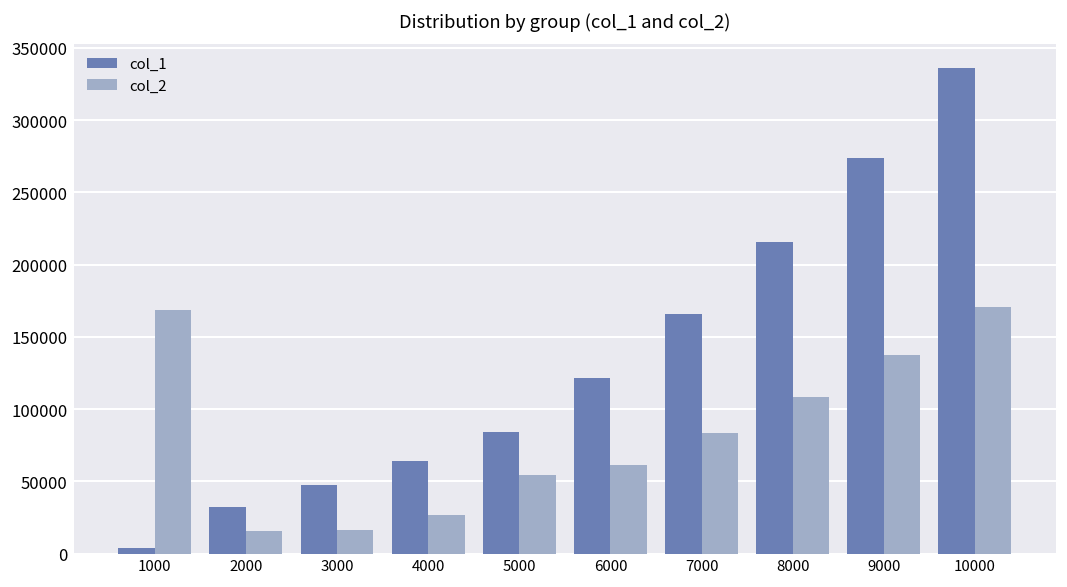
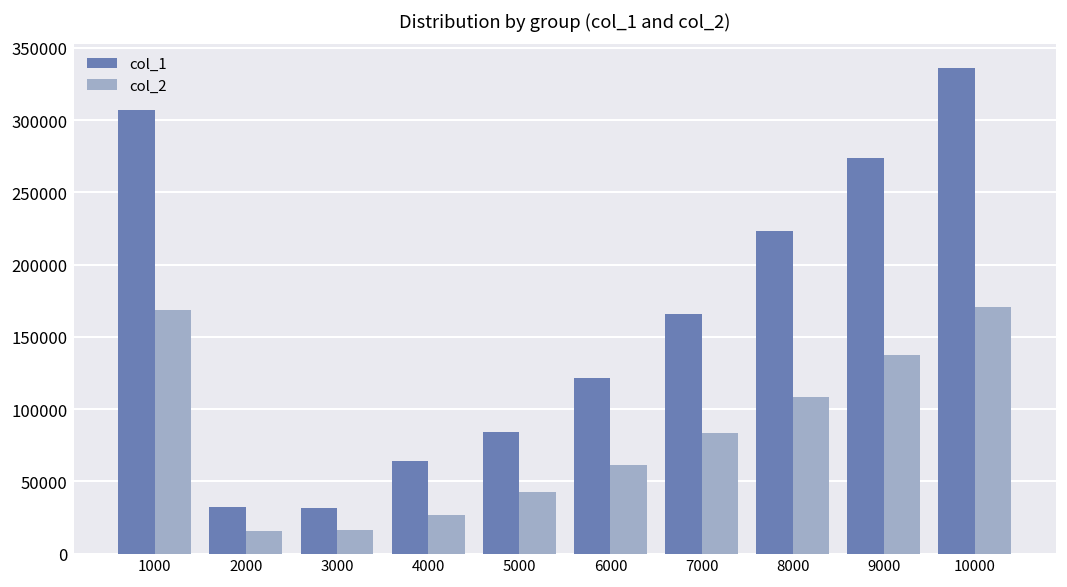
col_1, 1000: 4000 -> 307000
col_1, 3000: 47000 -> 31000
col_2, 5000: 54000 -> 43000
col_1, 8000: 216000 -> 223000
